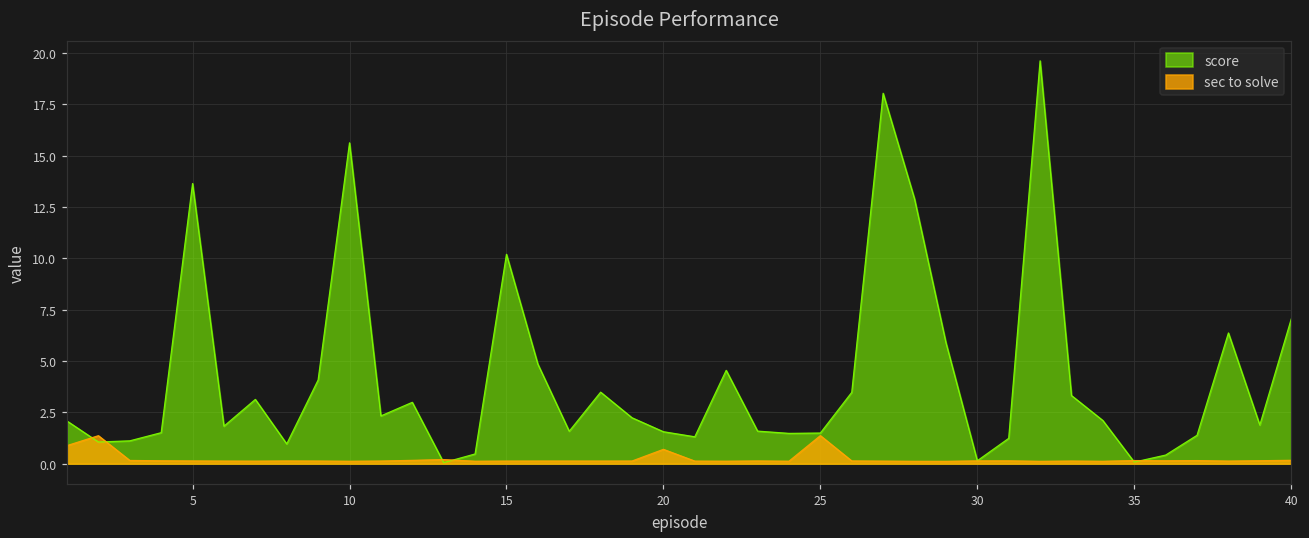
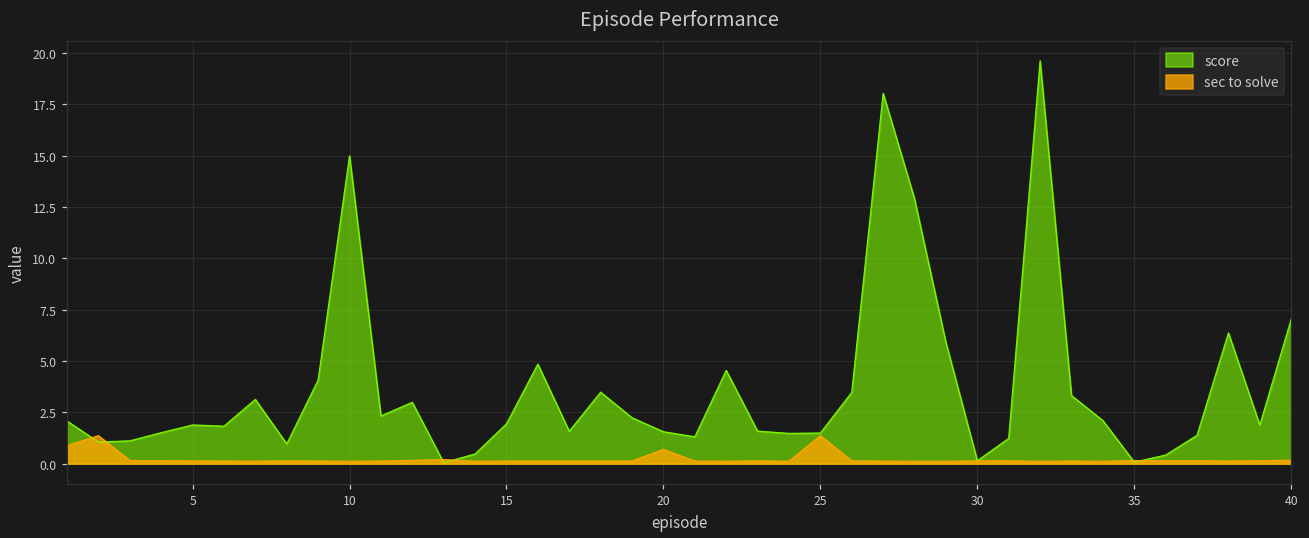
score, 5: 13.6 -> 1.9
score, 10: 15.6 -> 15.0
score, 15: 10.2 -> 1.9
